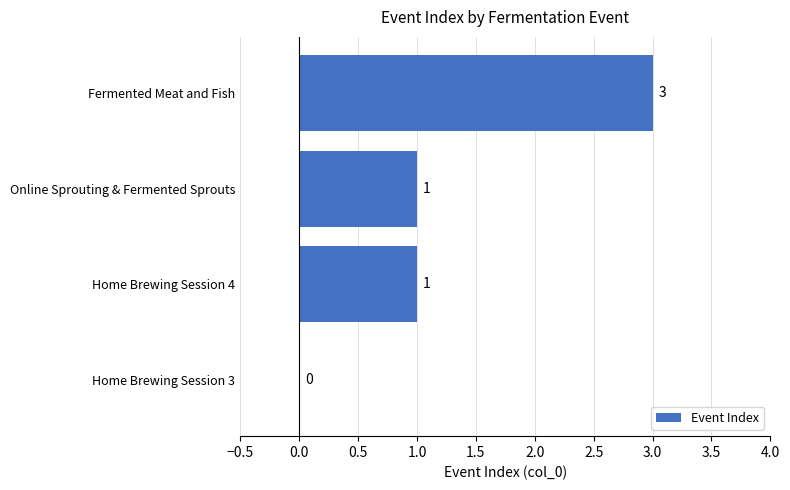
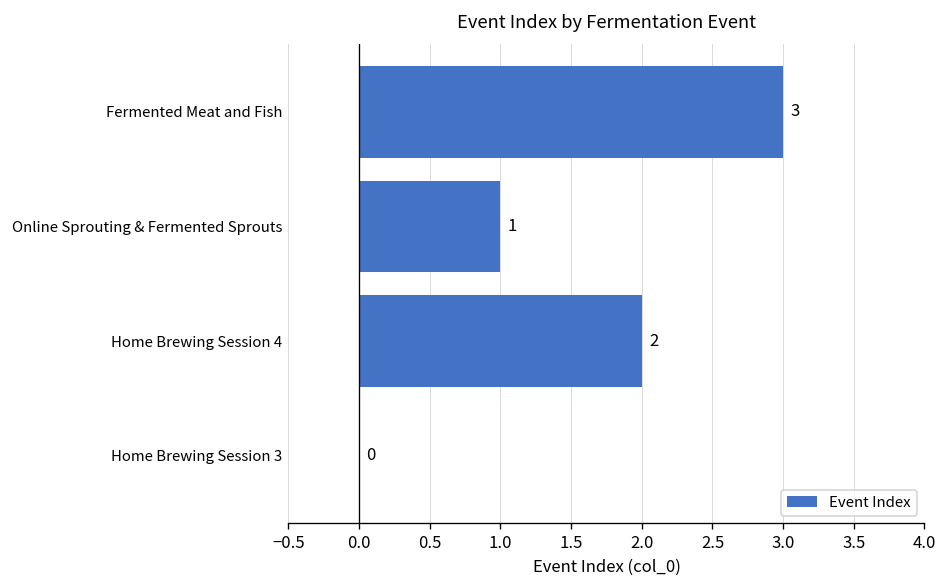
Home Brewing Session 4: 1 -> 2
